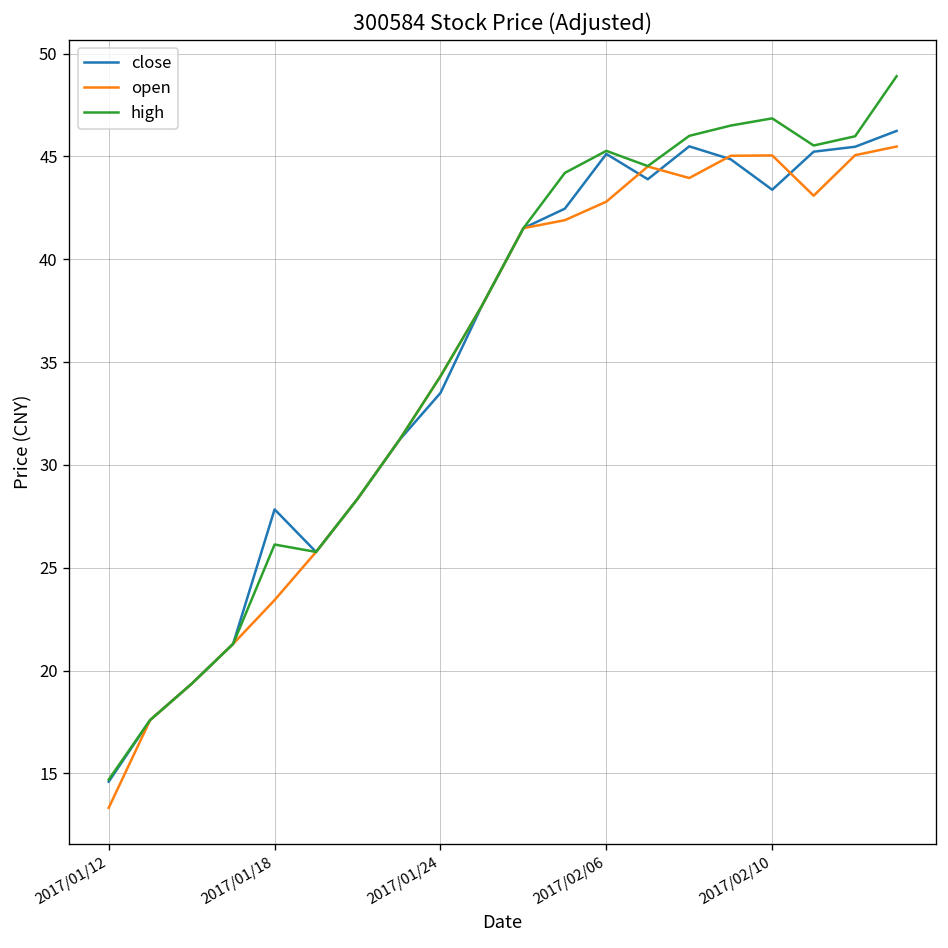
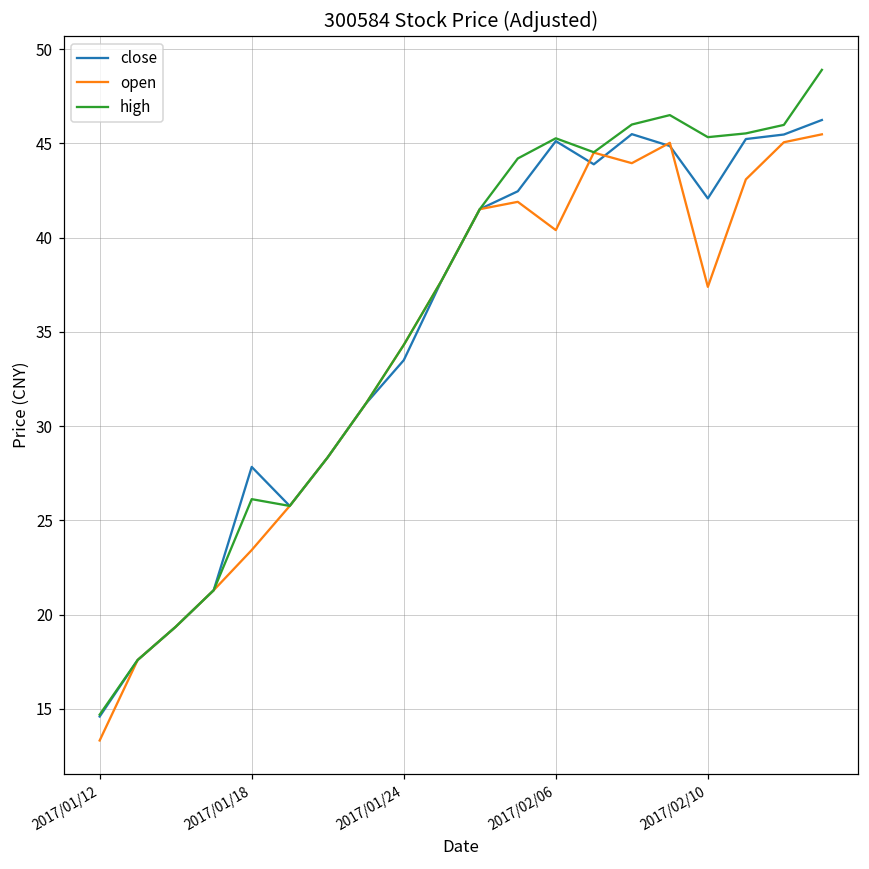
open, 2017/02/06: 42.8 -> 40.4
close, 2017/02/10: 43.4 -> 42.1
open, 2017/02/10: 45.1 -> 37.4
high, 2017/02/10: 46.9 -> 45.3
